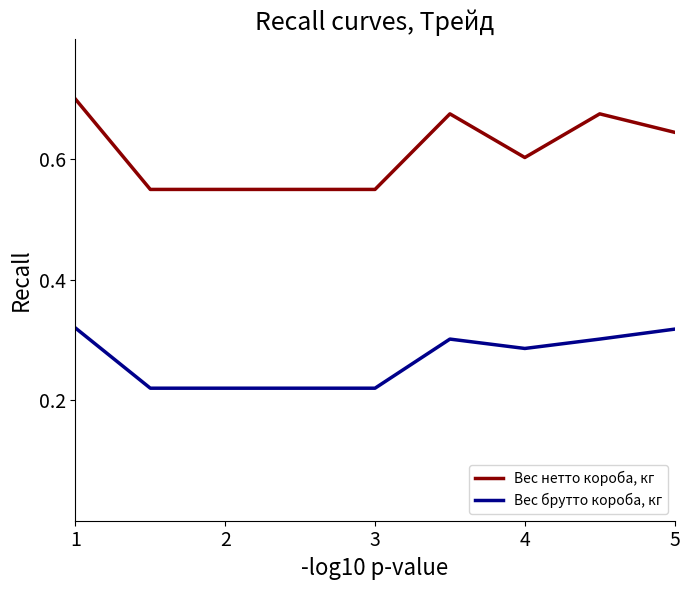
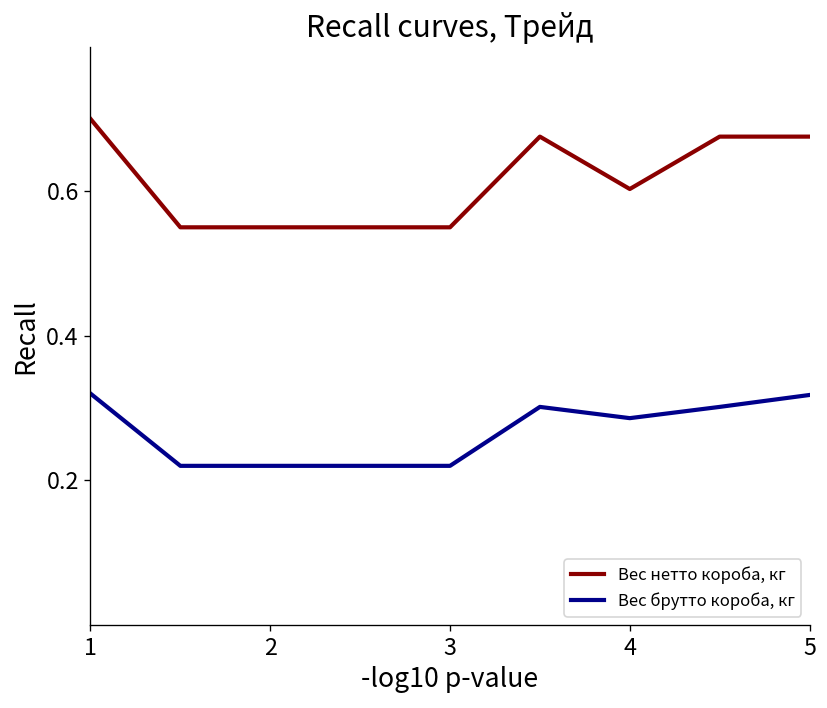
Вес нетто короба, кг, 5: 0.64 -> 0.68
